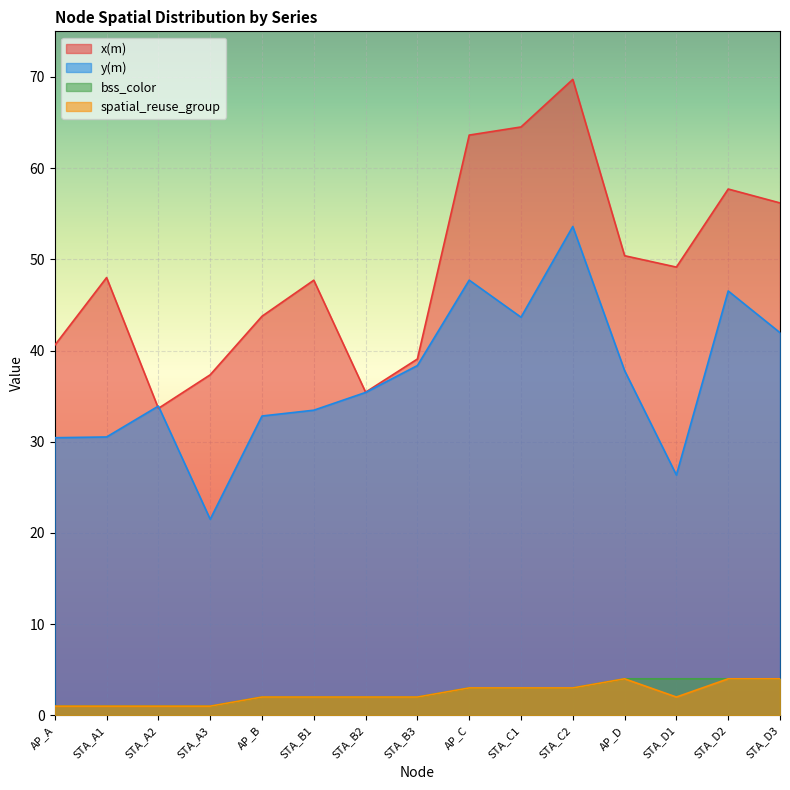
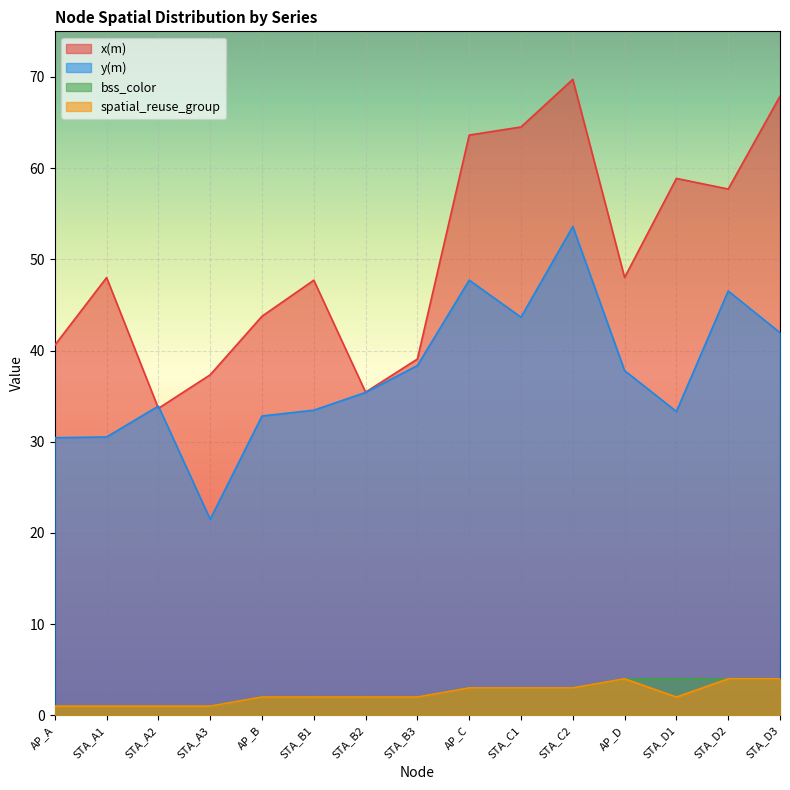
x(m), AP_D: 50 -> 48
x(m), STA_D1: 49 -> 59
y(m), STA_D1: 26 -> 33
x(m), STA_D3: 56 -> 68
